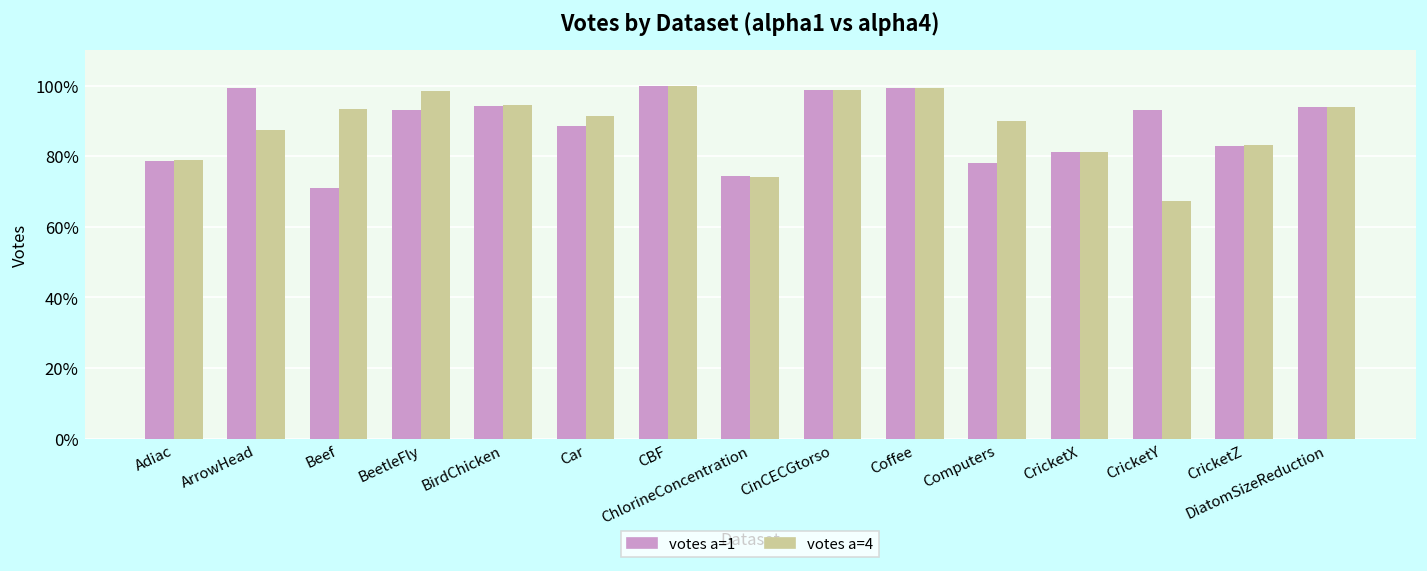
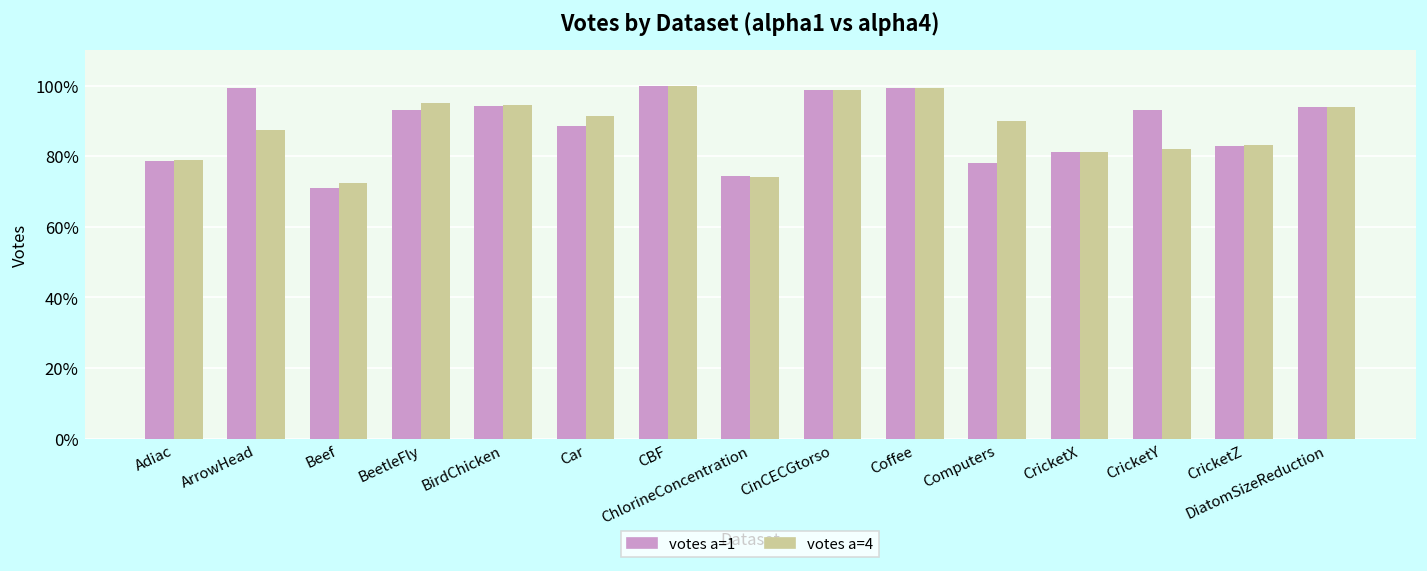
votes a=4, Beef: 94% -> 72%
votes a=4, BeetleFly: 98% -> 95%
votes a=4, CricketY: 67% -> 82%
